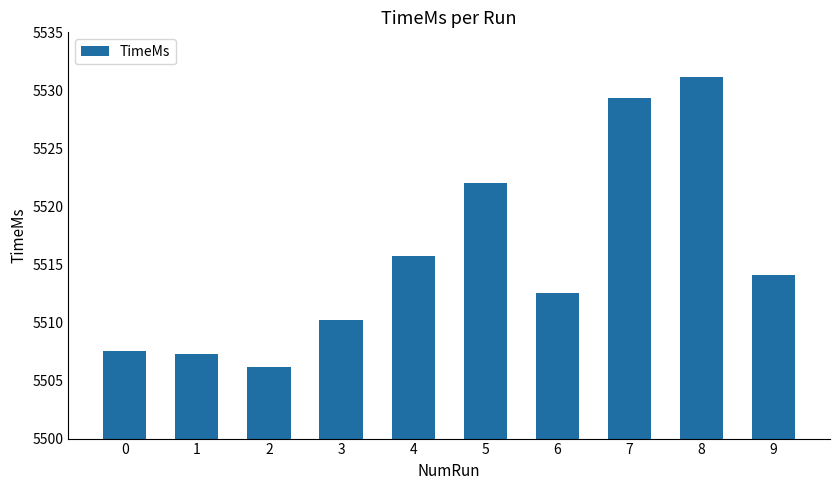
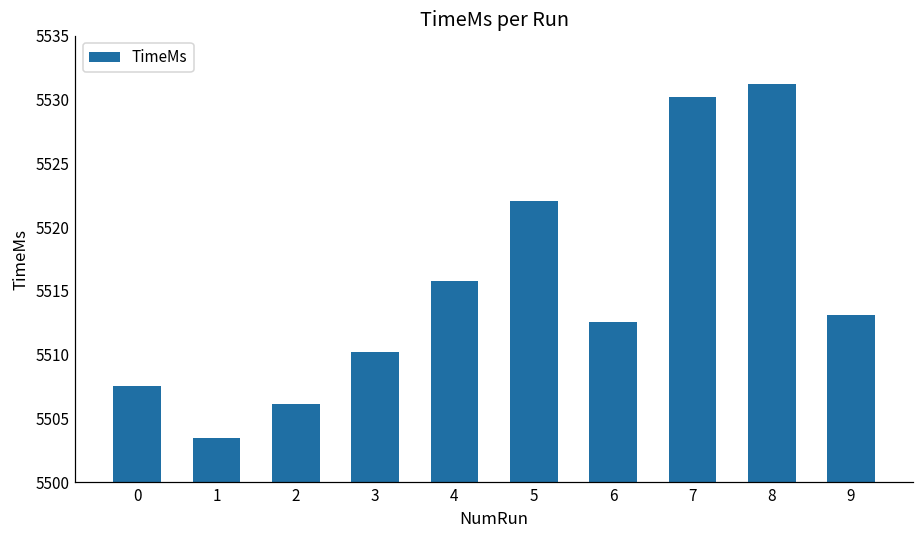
1: 5507.3 -> 5503.5
7: 5529.4 -> 5530.2
9: 5514.1 -> 5513.1
